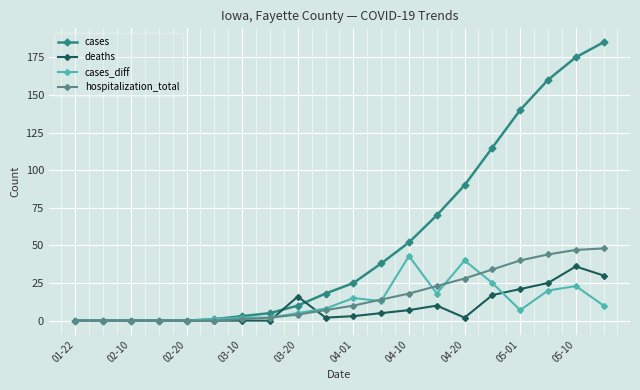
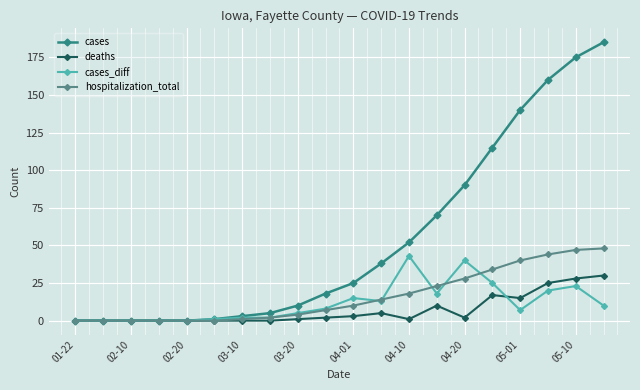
deaths, 03-20: 16 -> 1
deaths, 04-10: 7 -> 1
deaths, 05-01: 21 -> 15
deaths, 05-10: 36 -> 28
